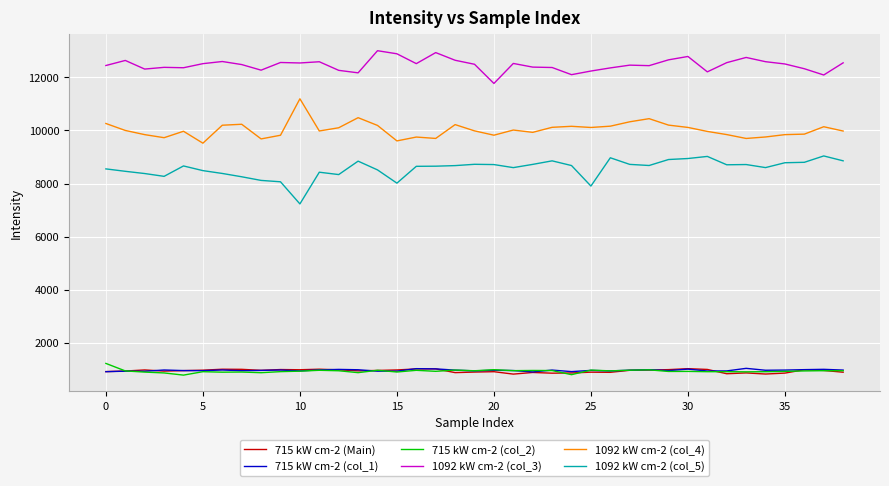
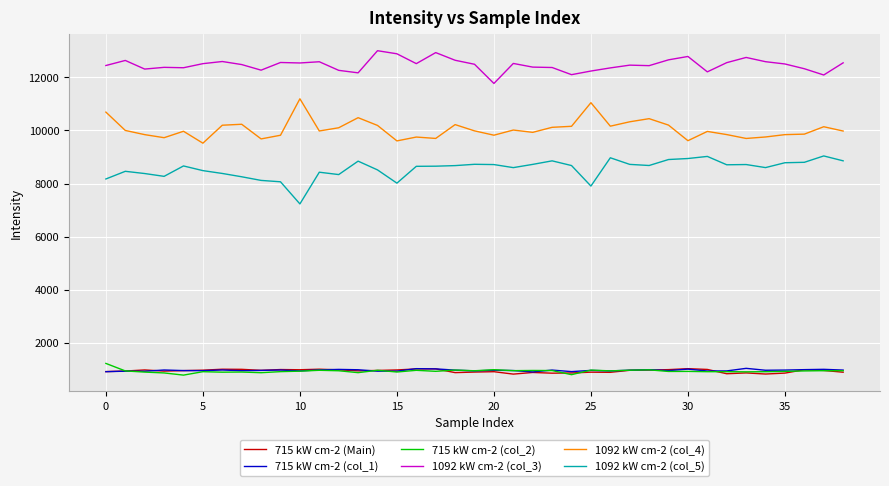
1092 kW cm-2 (col_4), 0: 10300 -> 10700
1092 kW cm-2 (col_5), 0: 8600 -> 8200
1092 kW cm-2 (col_4), 25: 10100 -> 11000
1092 kW cm-2 (col_4), 30: 10100 -> 9600
